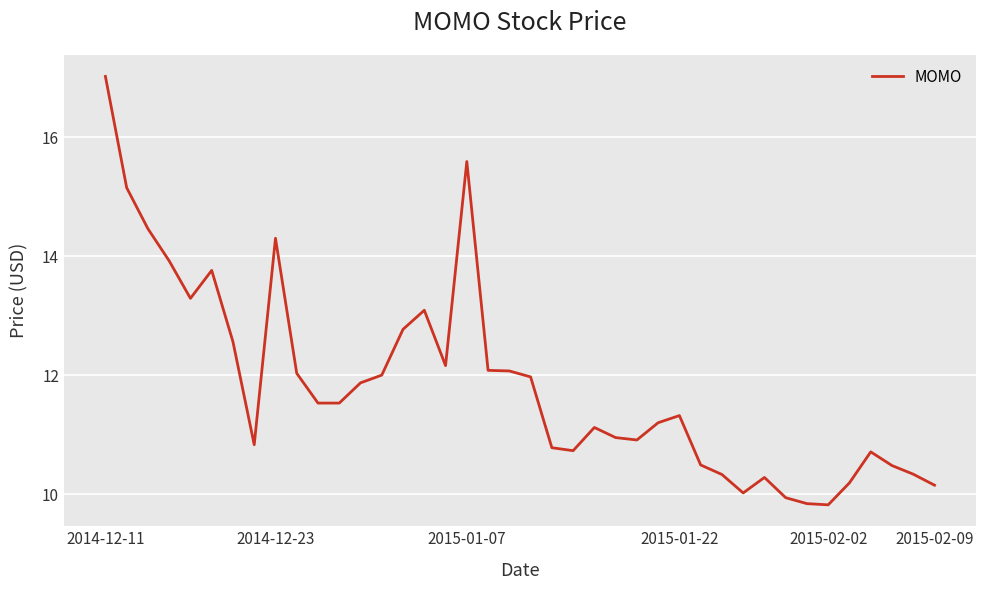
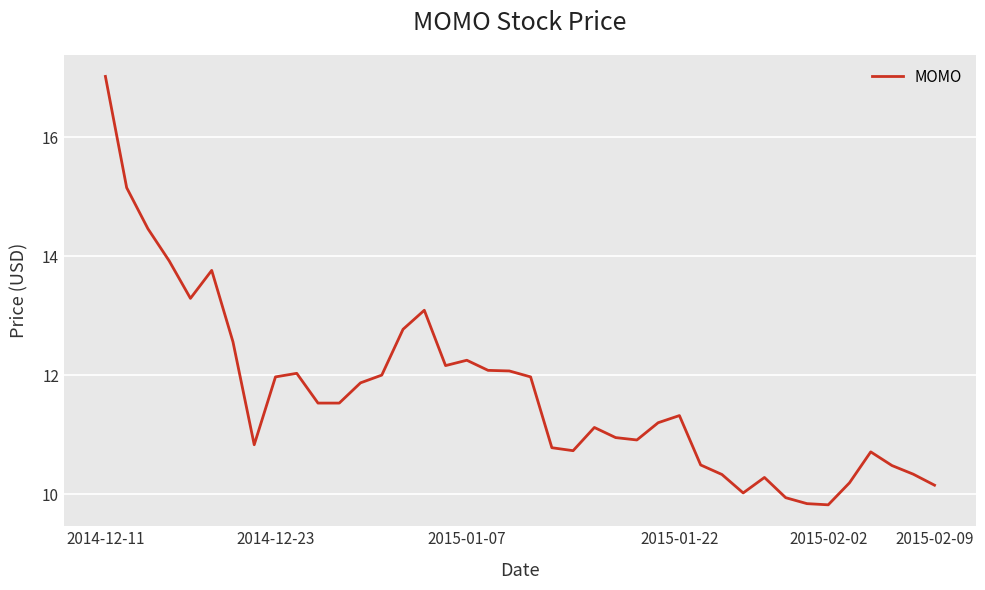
2014-12-23: 14.3 -> 12.0
2015-01-07: 15.6 -> 12.3
